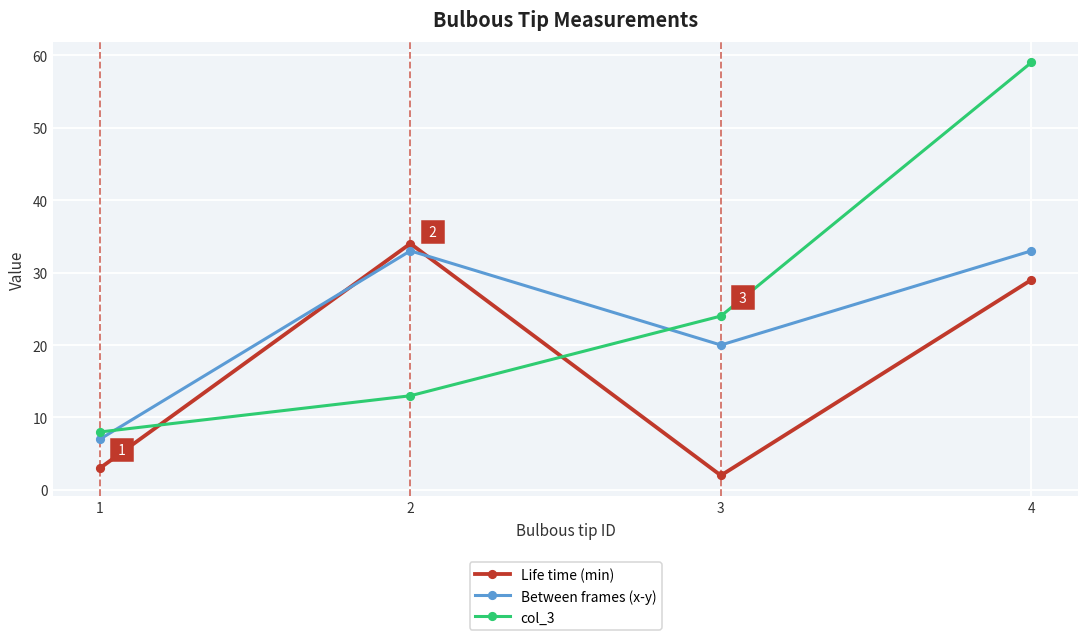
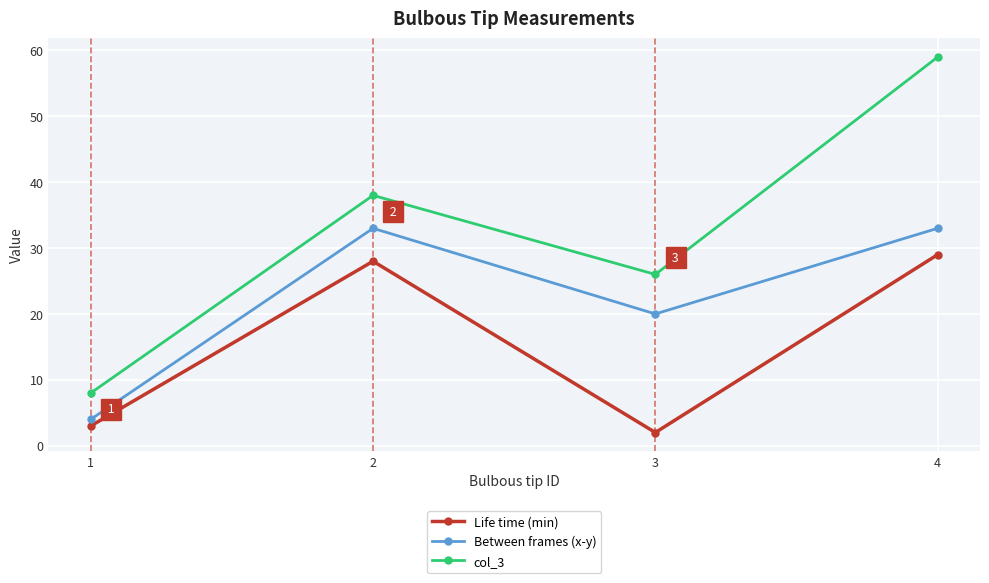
Between frames (x-y), 1: 7 -> 4
Life time (min), 2: 34 -> 28
col_3, 2: 13 -> 38
col_3, 3: 24 -> 26
